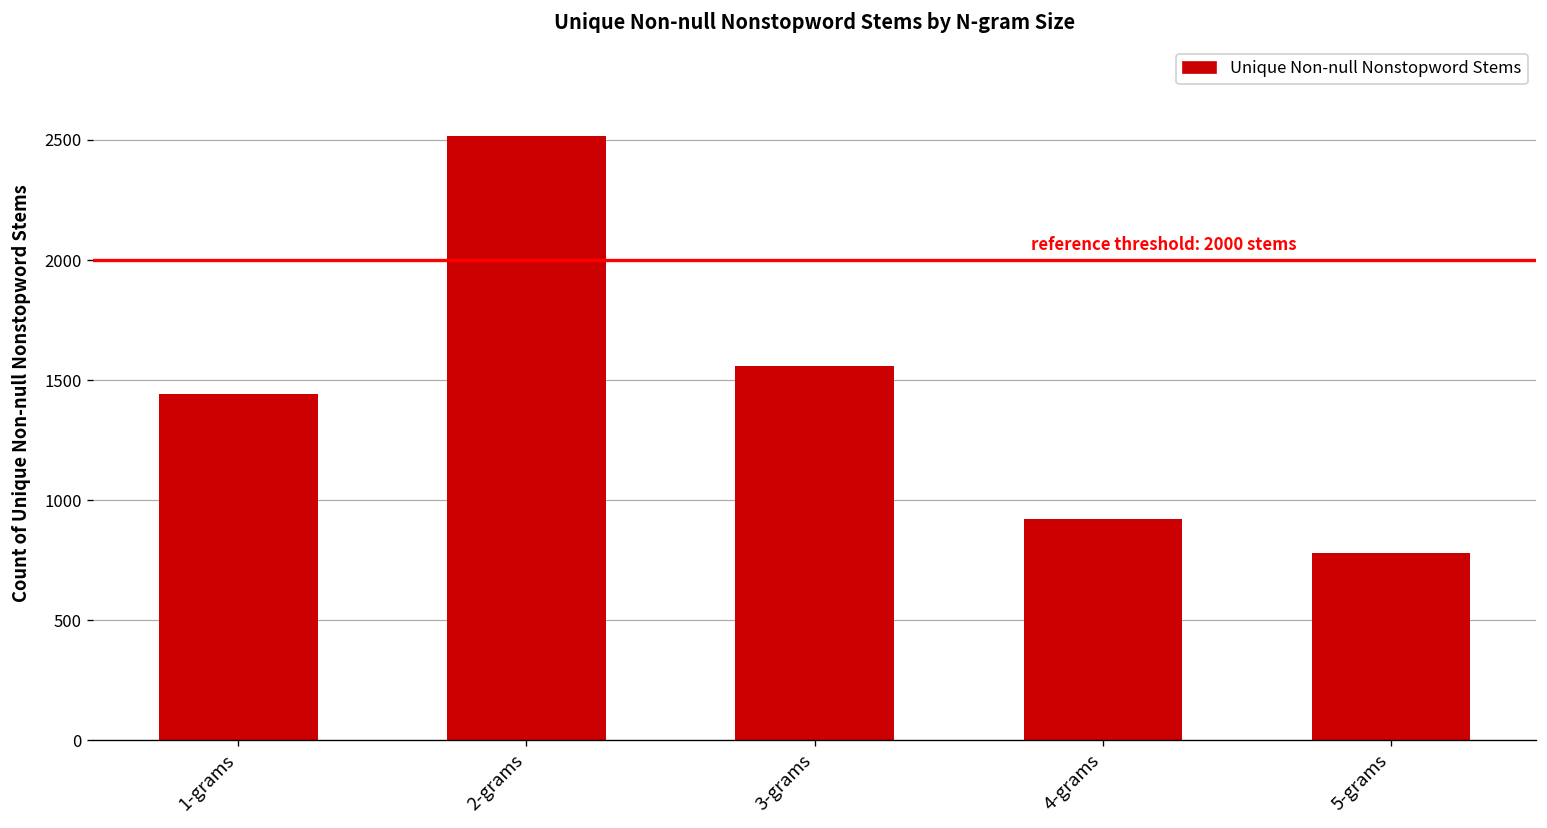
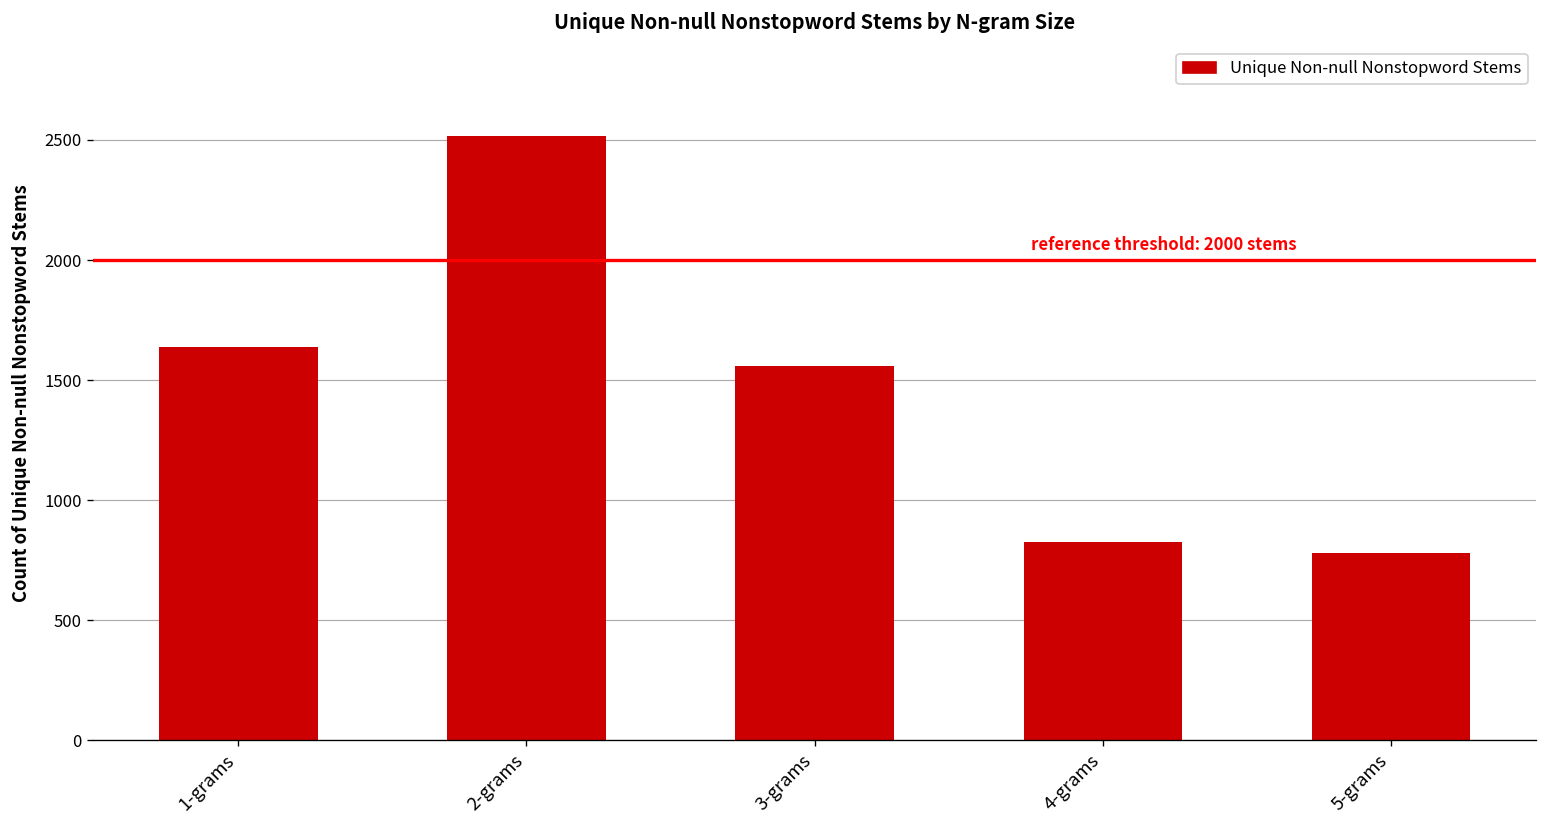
1-grams: 1440 -> 1640
4-grams: 920 -> 830
